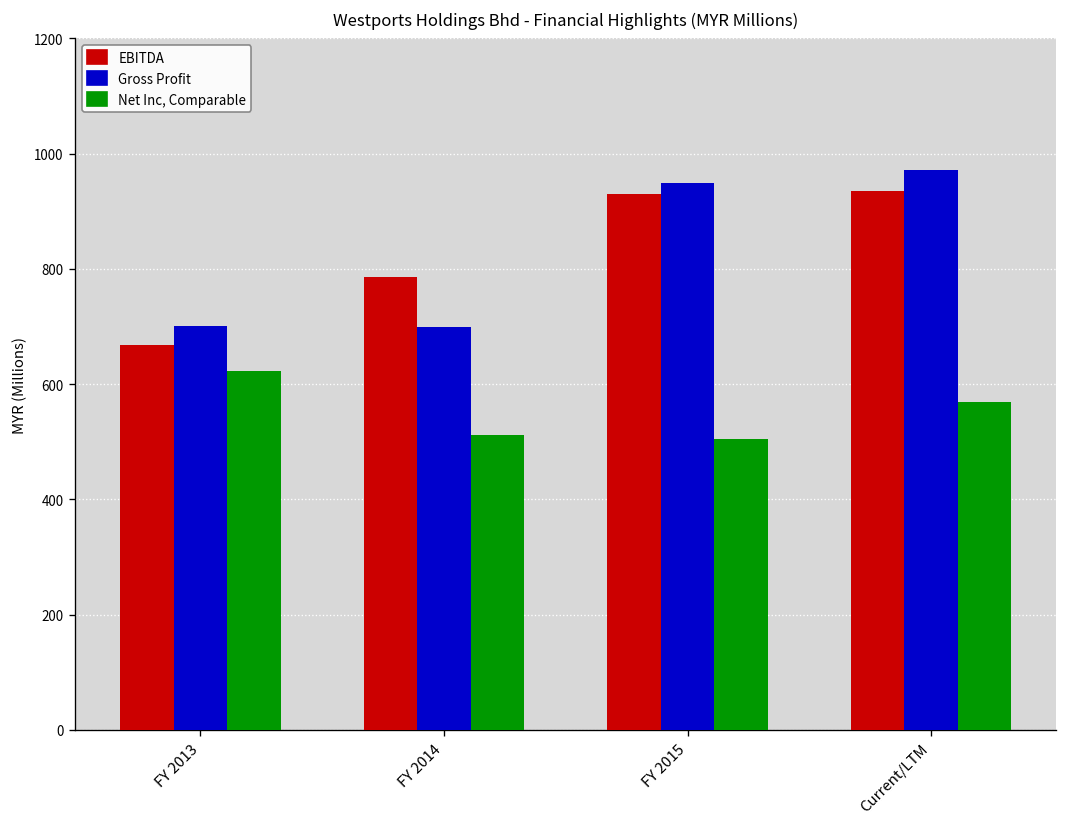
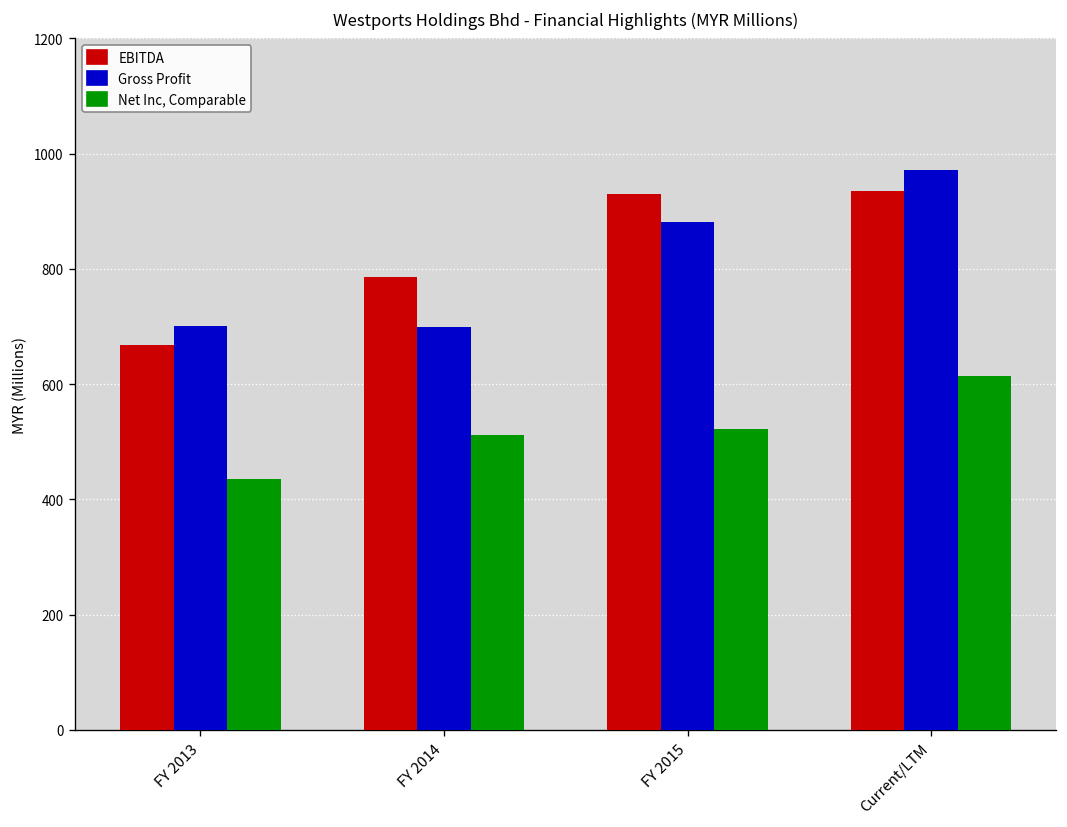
Net Inc, Comparable, FY 2013: 620 -> 440
Gross Profit, FY 2015: 950 -> 880
Net Inc, Comparable, FY 2015: 500 -> 520
Net Inc, Comparable, Current/LTM: 570 -> 610
